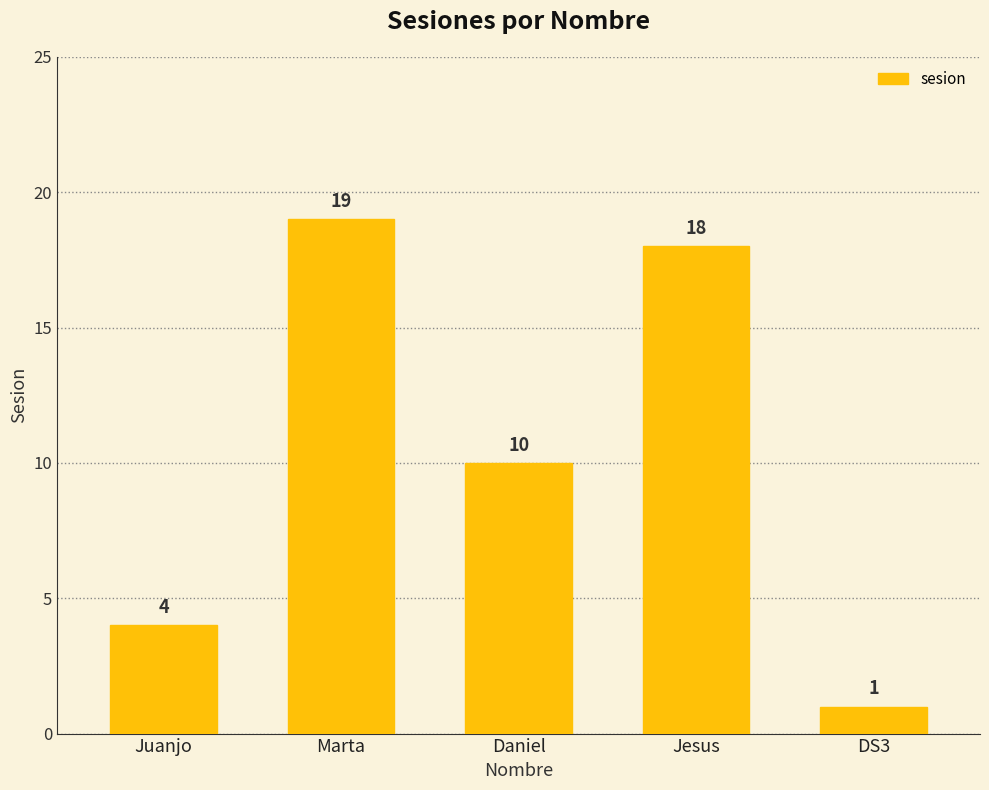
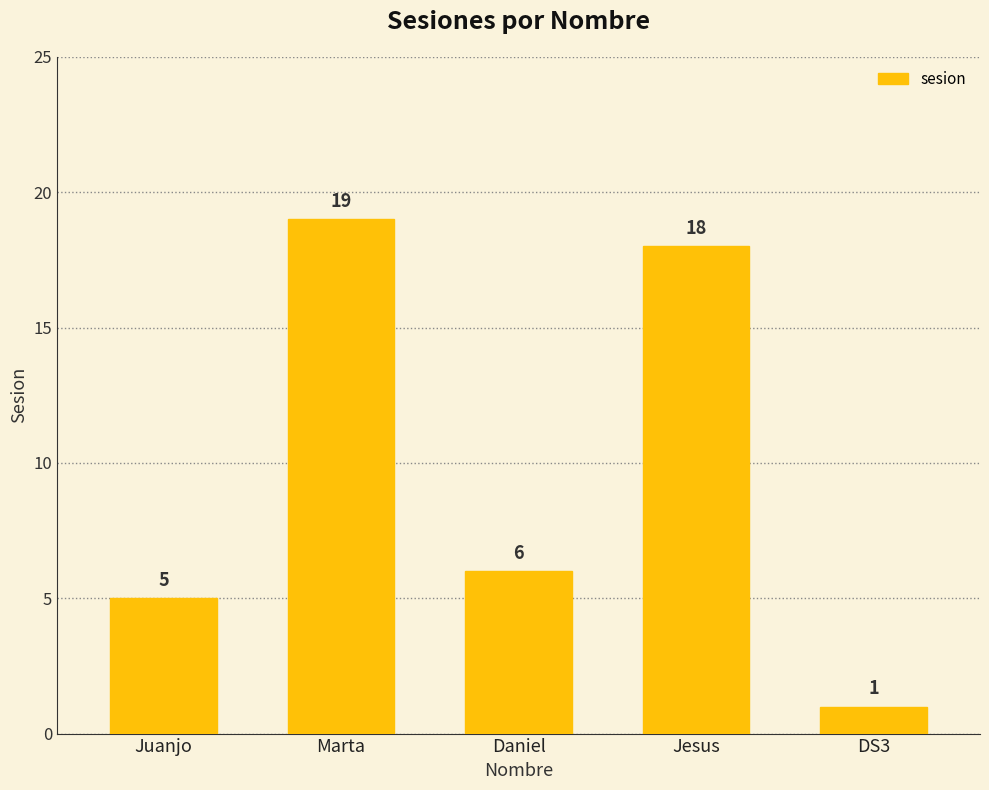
Juanjo: 4 -> 5
Daniel: 10 -> 6
